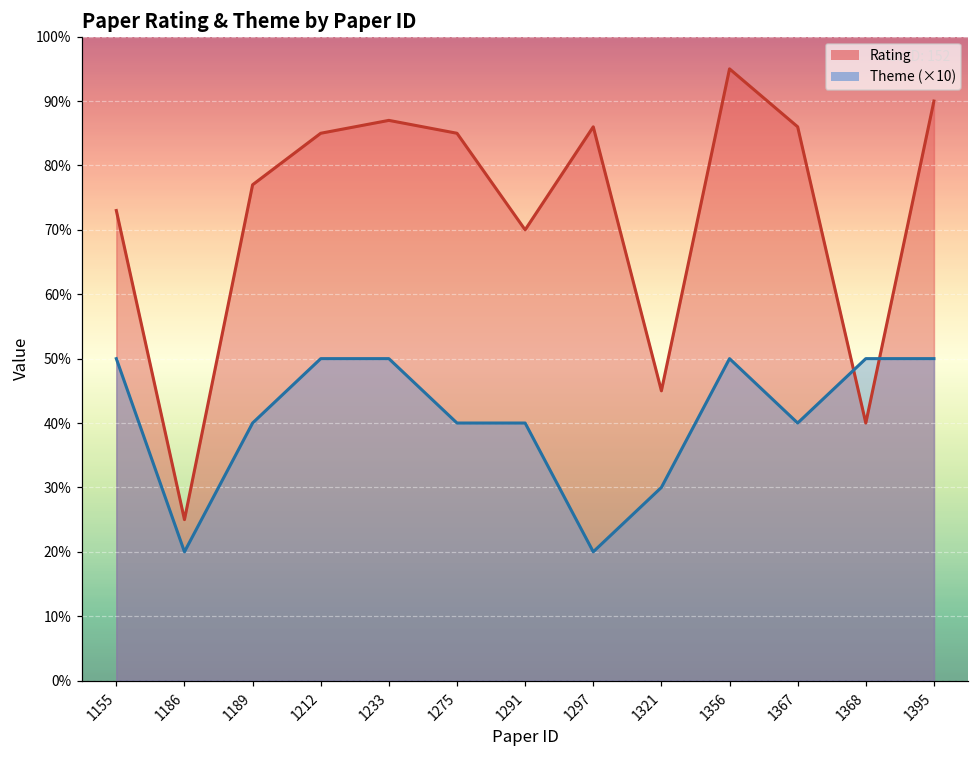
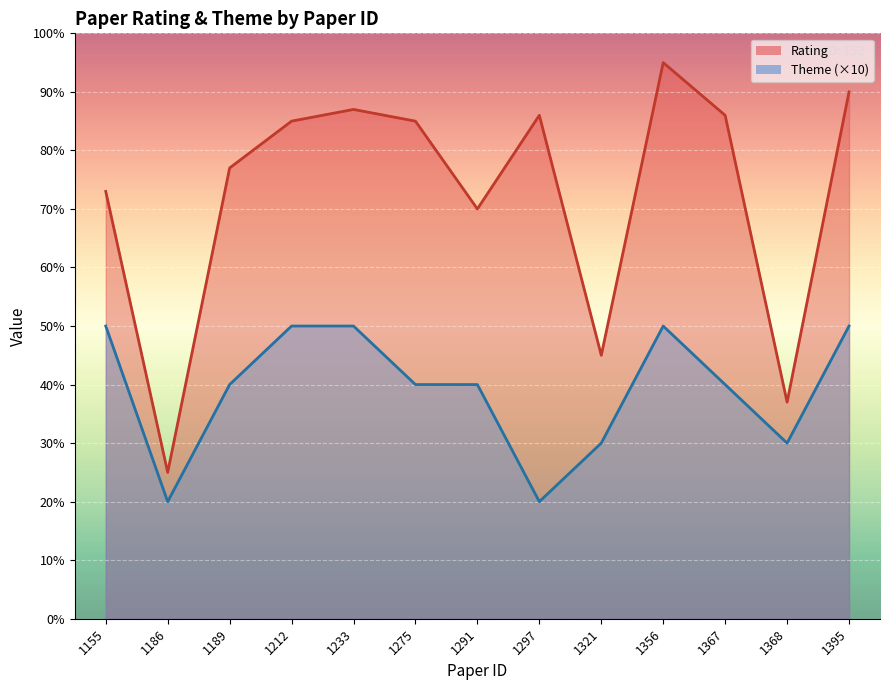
Rating, 1368: 40% -> 37%
Theme (×10), 1368: 50% -> 30%
